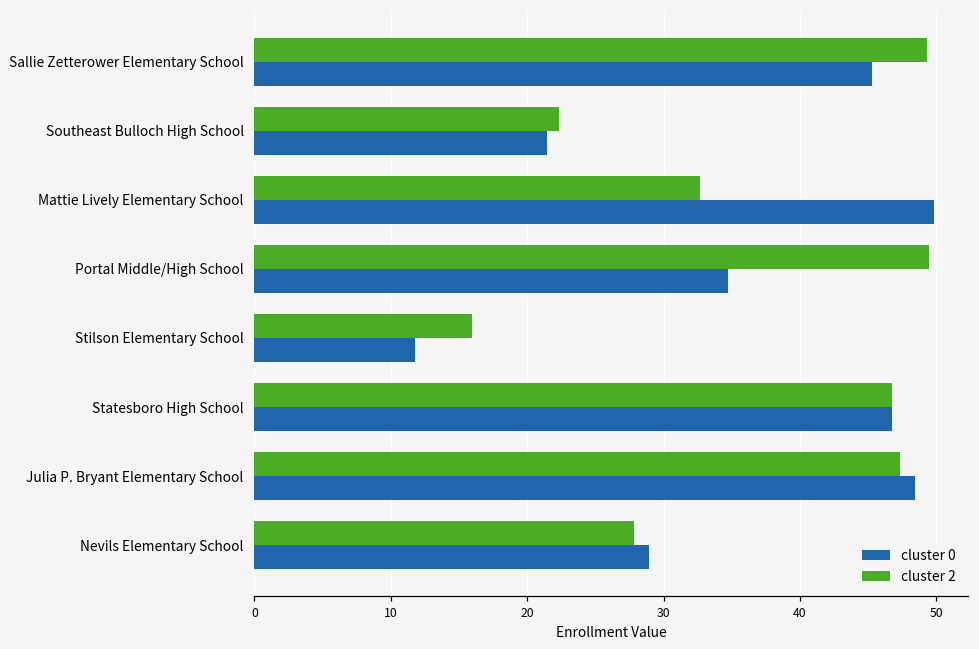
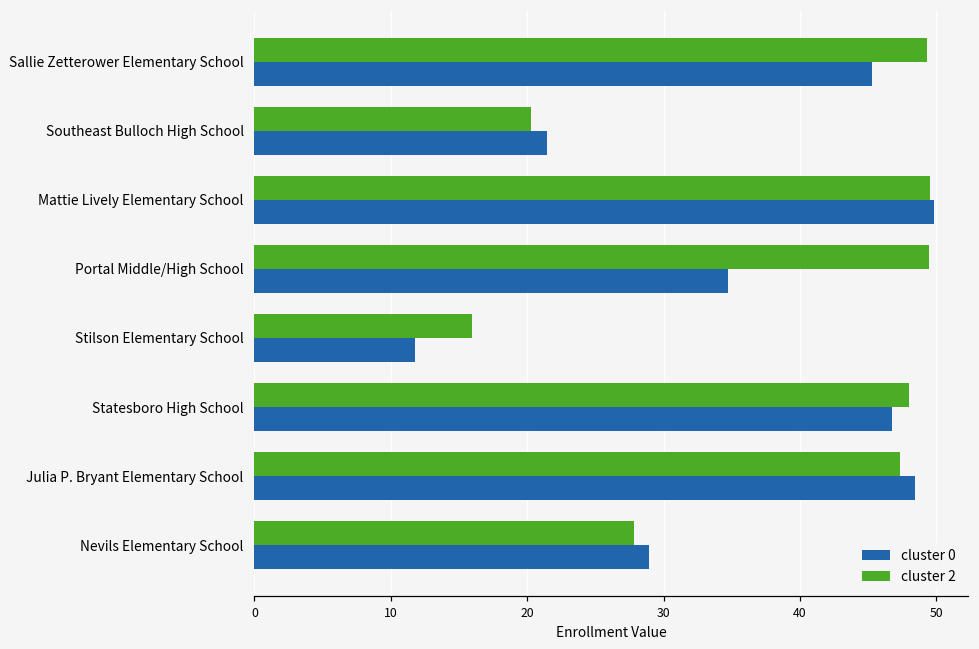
cluster 2, Southeast Bulloch High School: 22.3 -> 20.3
cluster 2, Mattie Lively Elementary School: 32.7 -> 49.5
cluster 2, Statesboro High School: 46.8 -> 48.0
